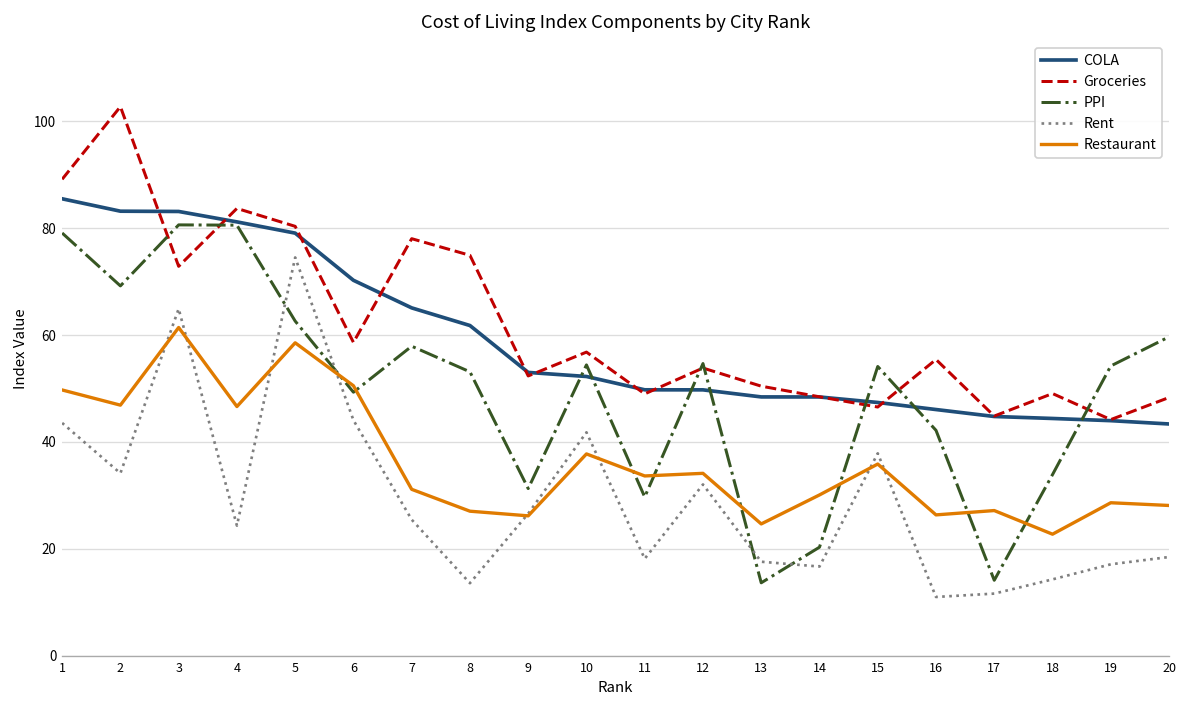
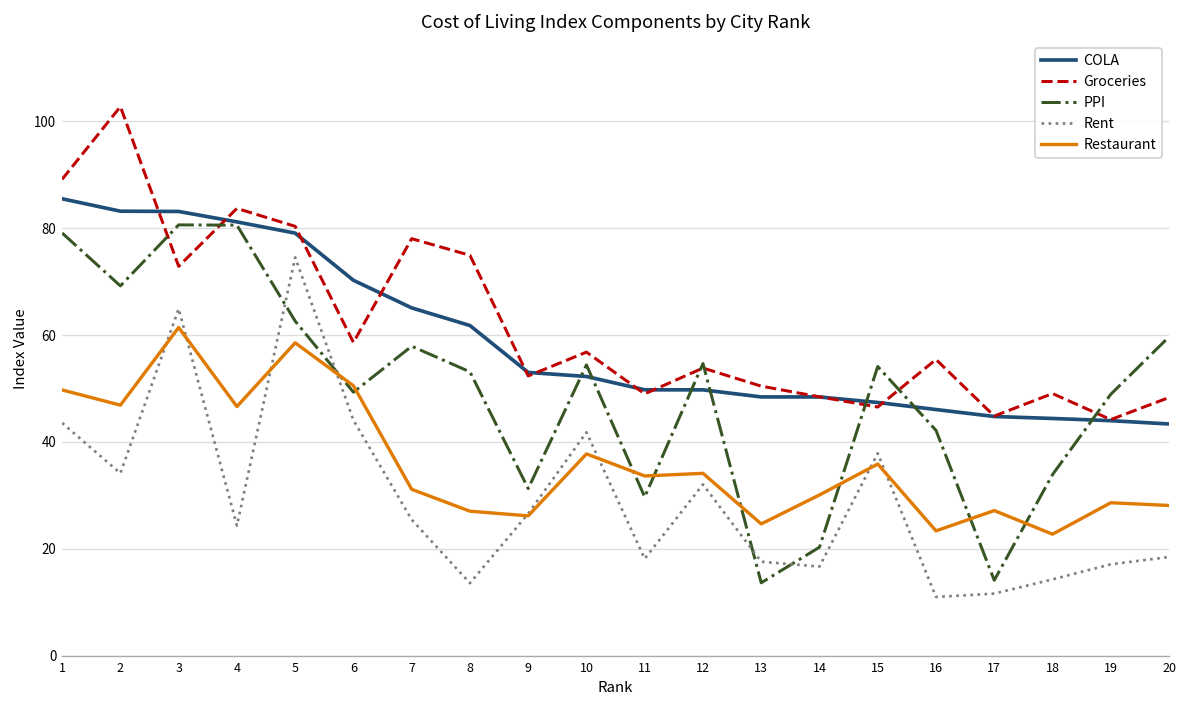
Restaurant, 16: 26 -> 23
PPI, 19: 54 -> 49
